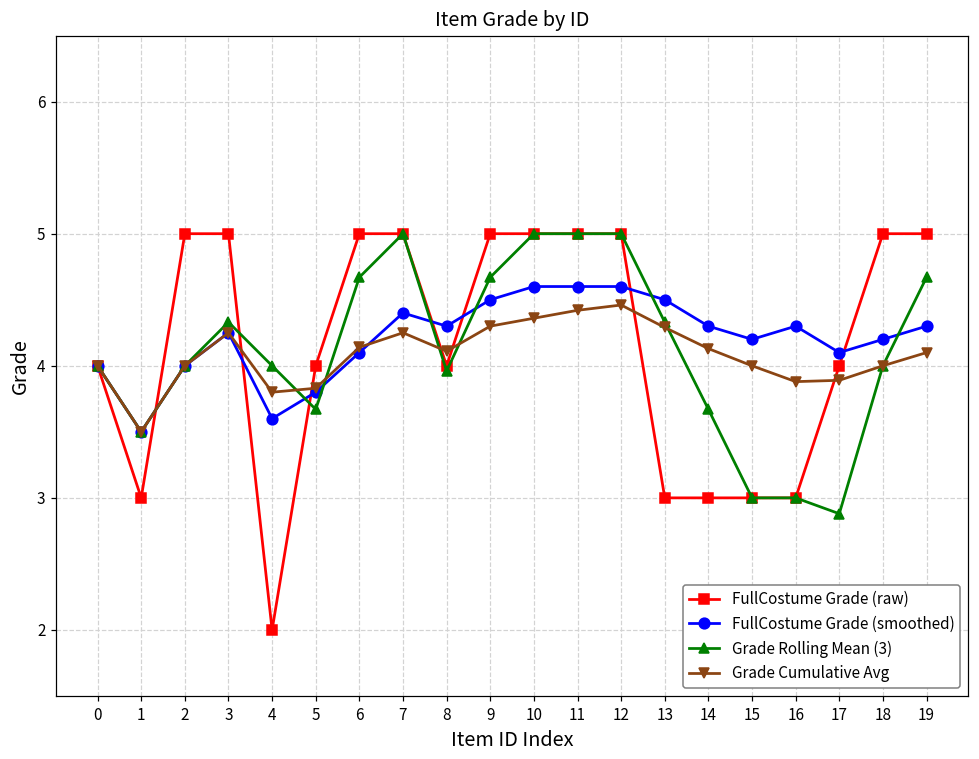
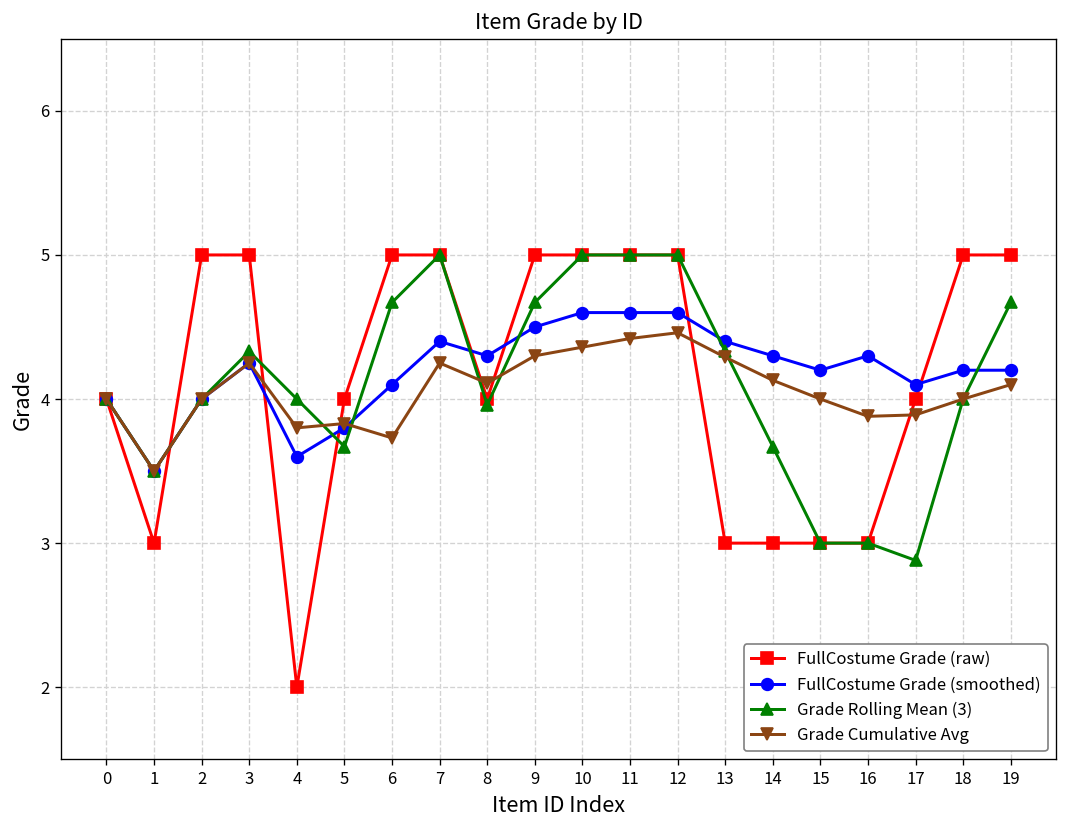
Grade Cumulative Avg, 6: 4.14 -> 3.73
FullCostume Grade (smoothed), 13: 4.5 -> 4.4
FullCostume Grade (smoothed), 19: 4.3 -> 4.2
